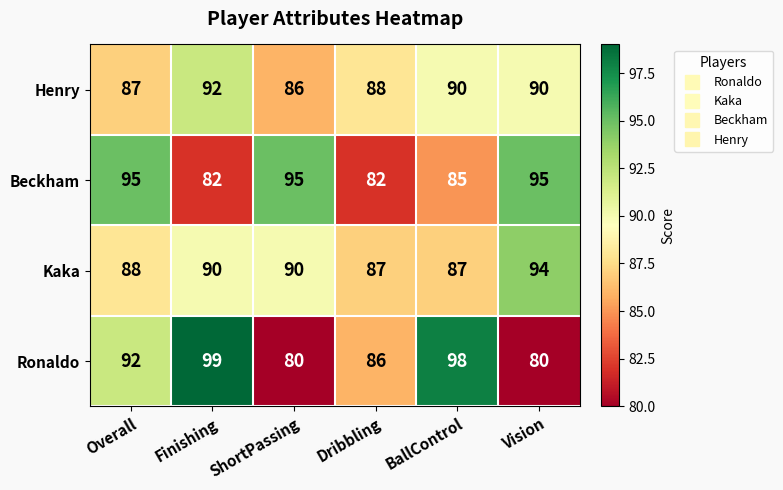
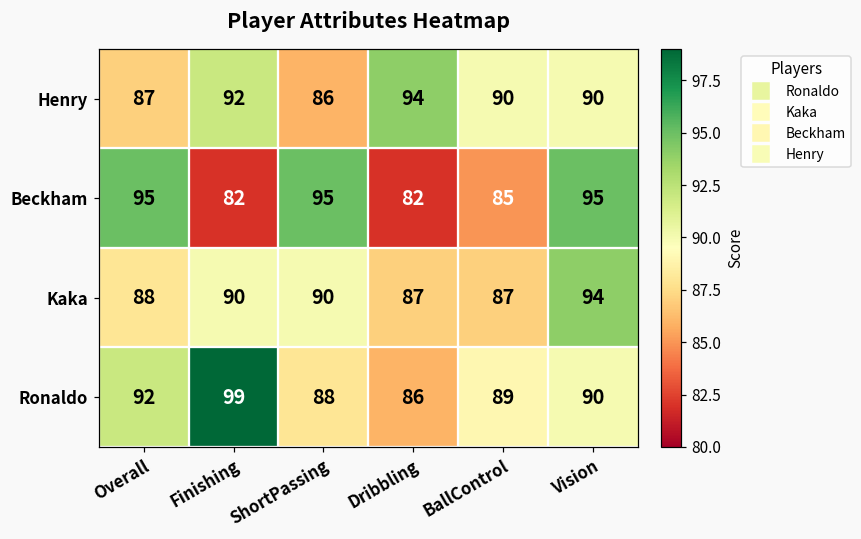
Henry, Dribbling: 88 -> 94
Ronaldo, ShortPassing: 80 -> 88
Ronaldo, BallControl: 98 -> 89
Ronaldo, Vision: 80 -> 90
